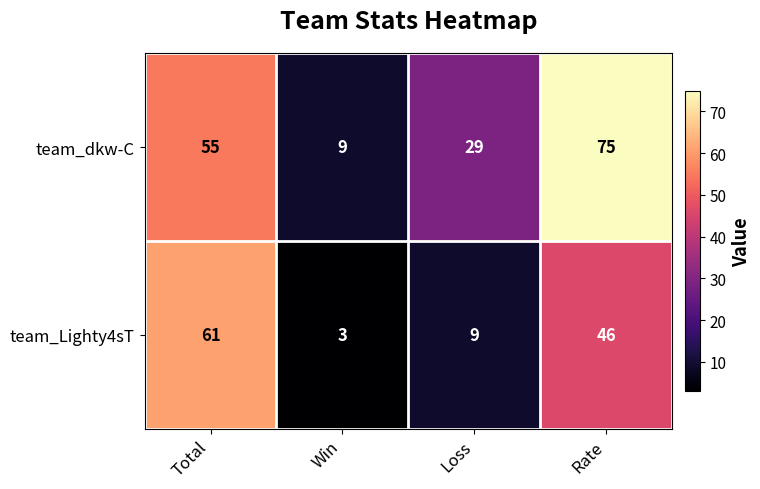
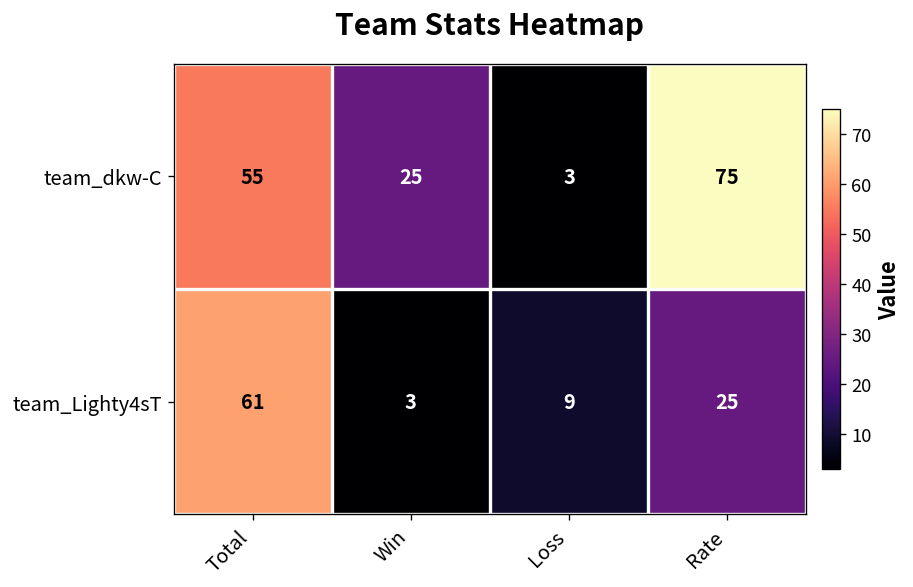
team_dkw-C, Win: 9 -> 25
team_dkw-C, Loss: 29 -> 3
team_Lighty4sT, Rate: 46 -> 25
